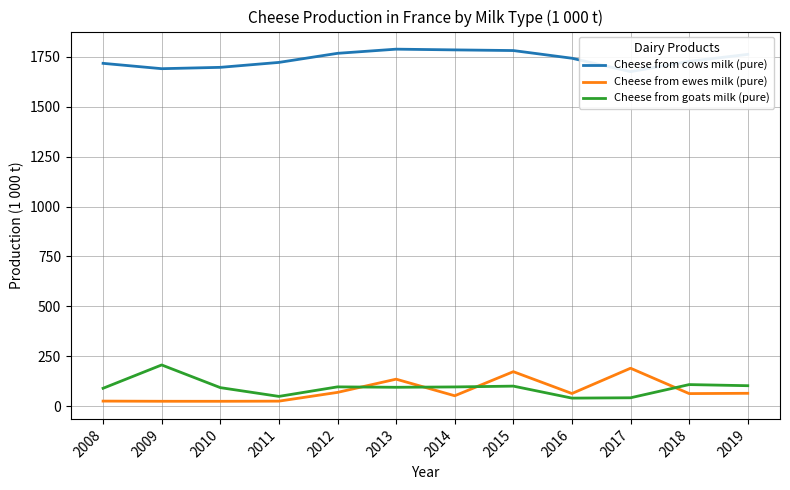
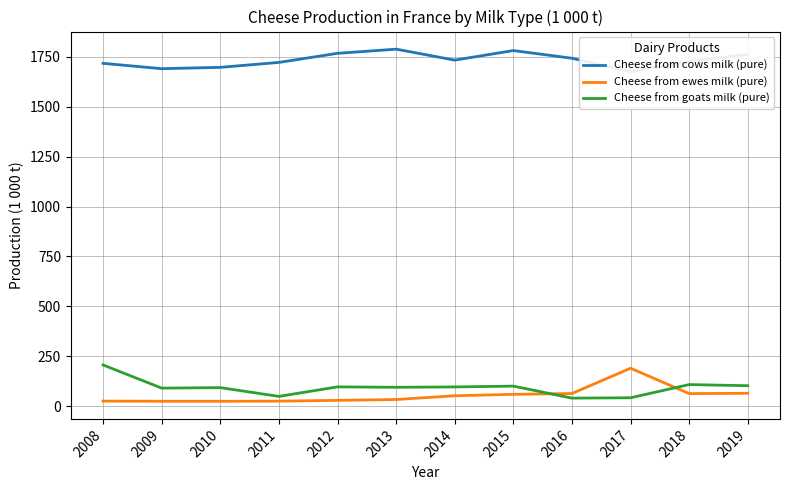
Cheese from goats milk (pure), 2008: 90 -> 210
Cheese from goats milk (pure), 2009: 210 -> 90
Cheese from ewes milk (pure), 2012: 70 -> 30
Cheese from ewes milk (pure), 2013: 140 -> 30
Cheese from cows milk (pure), 2014: 1790 -> 1730
Cheese from ewes milk (pure), 2015: 170 -> 60
